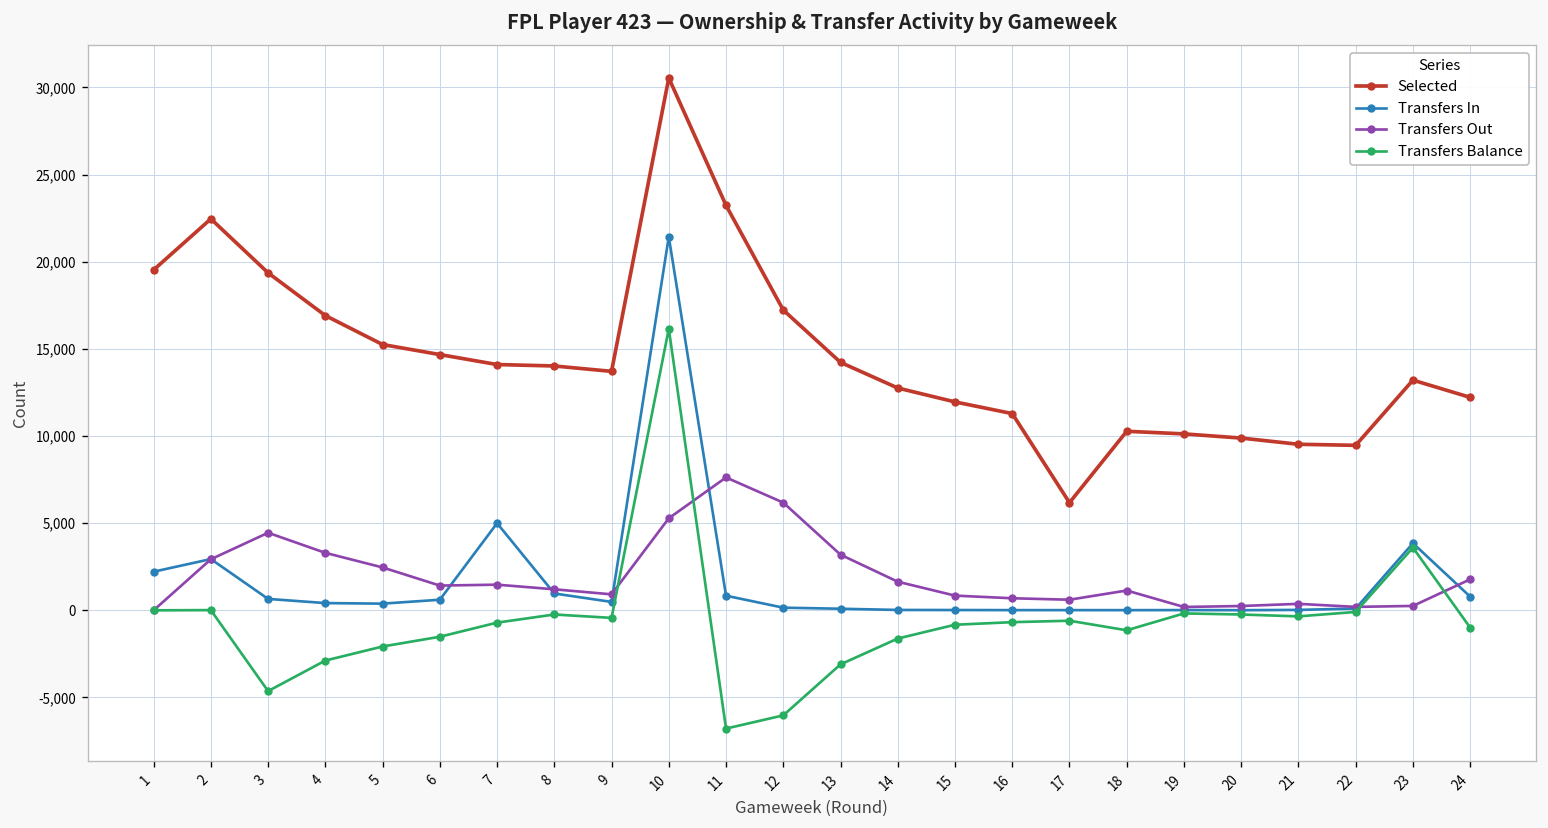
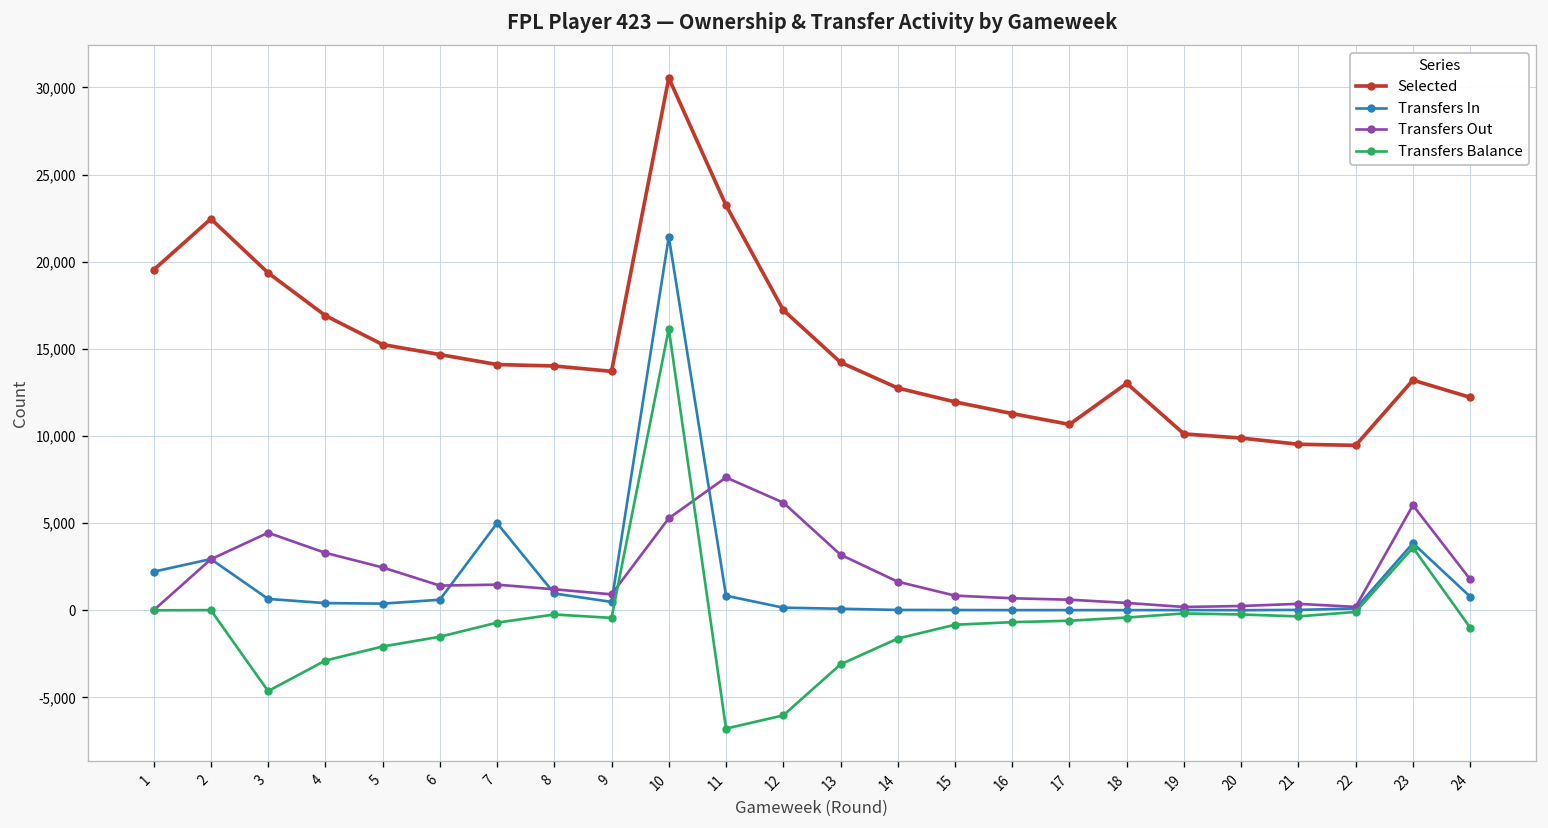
Selected, 17: 6,200 -> 10,700
Selected, 18: 10,300 -> 13,000
Transfers Out, 18: 1,100 -> 400
Transfers Balance, 18: -1,100 -> -400
Transfers Out, 23: 300 -> 6,000
